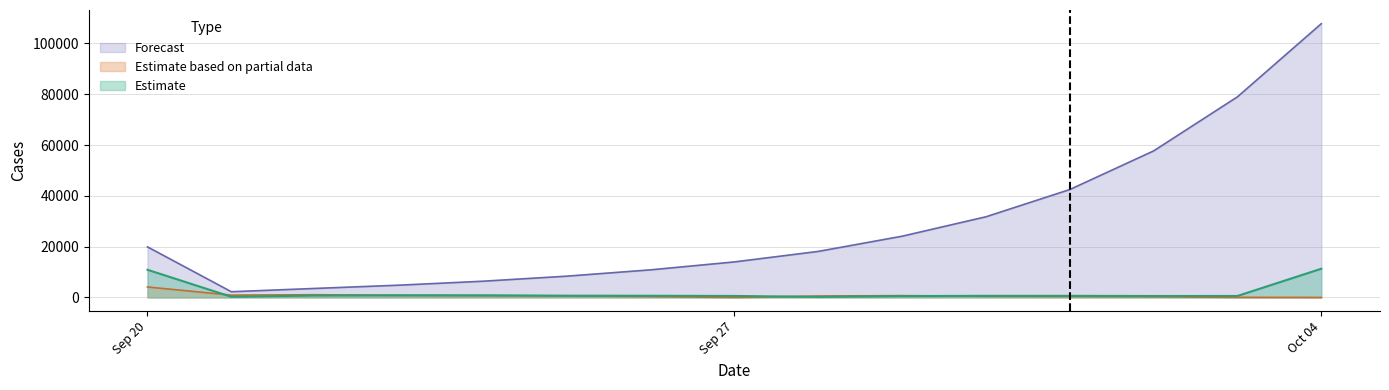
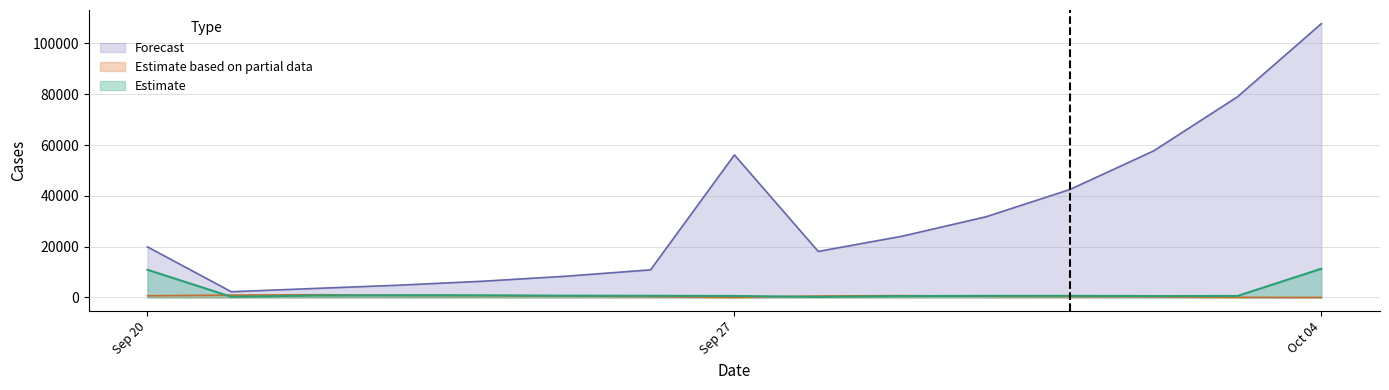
Estimate based on partial data, Sep 20: 4000 -> 1000
Forecast, Sep 27: 14000 -> 56000
